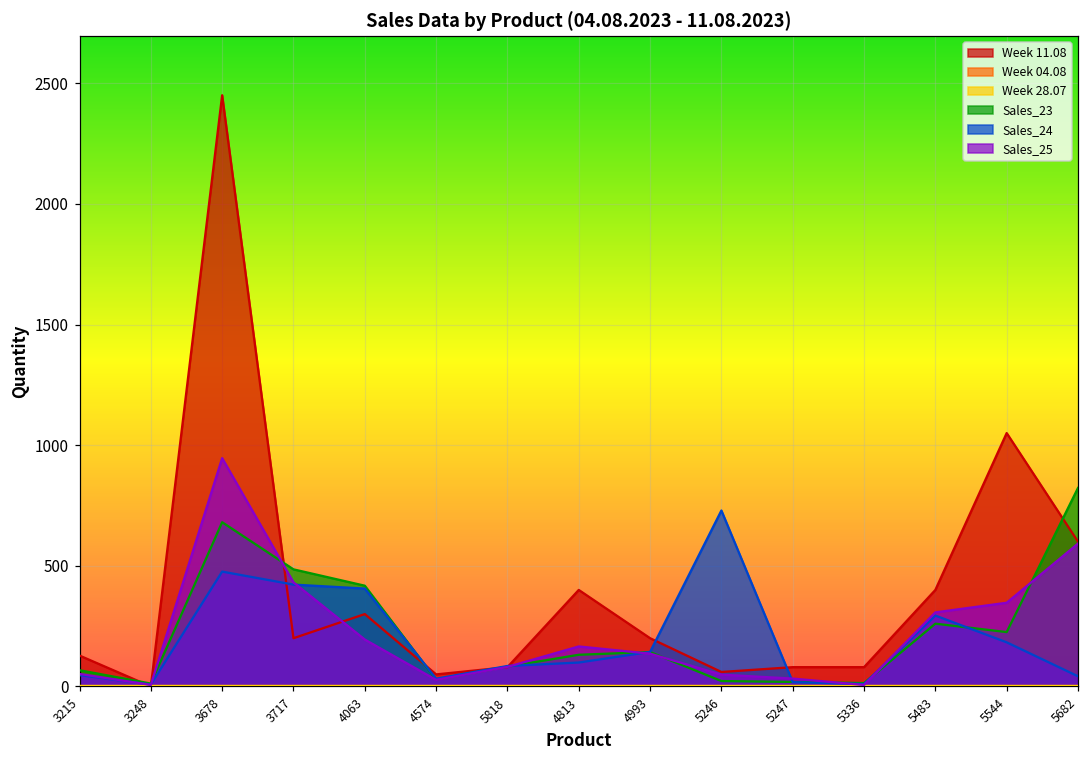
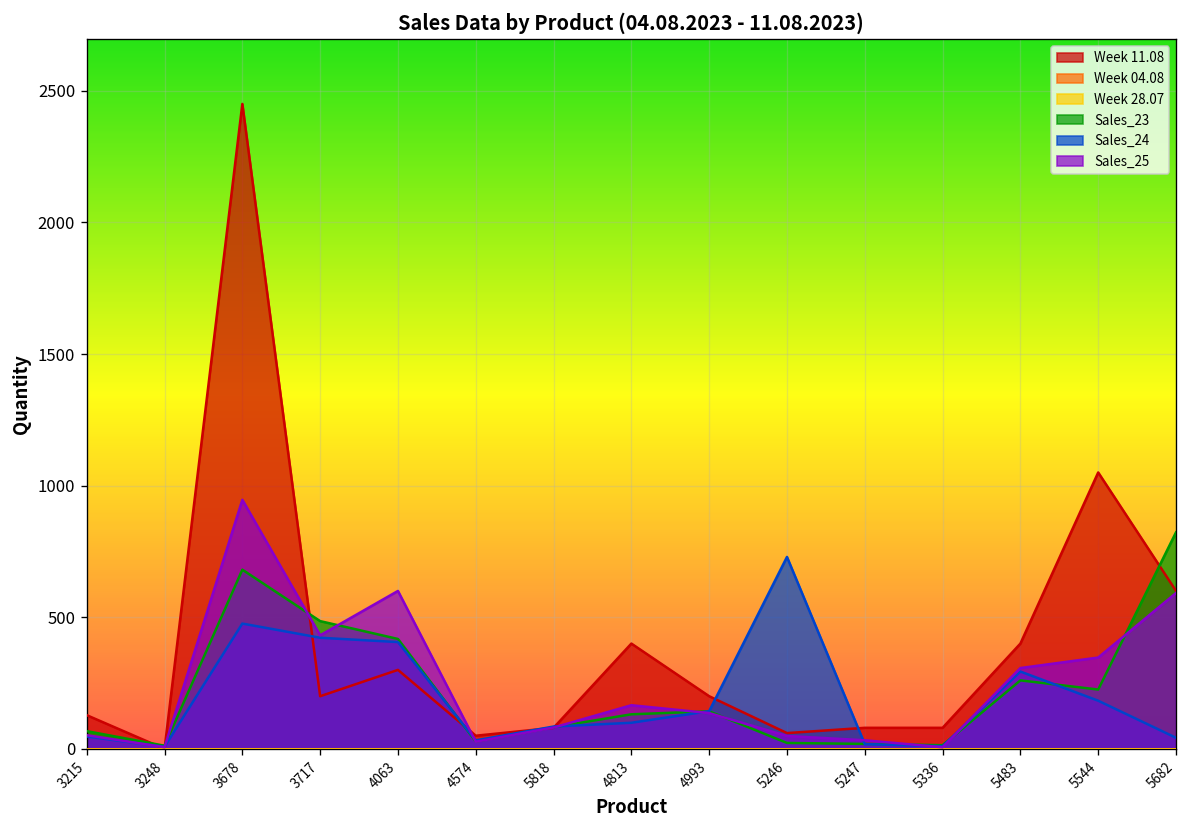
Sales_25, 4063: 190 -> 600
